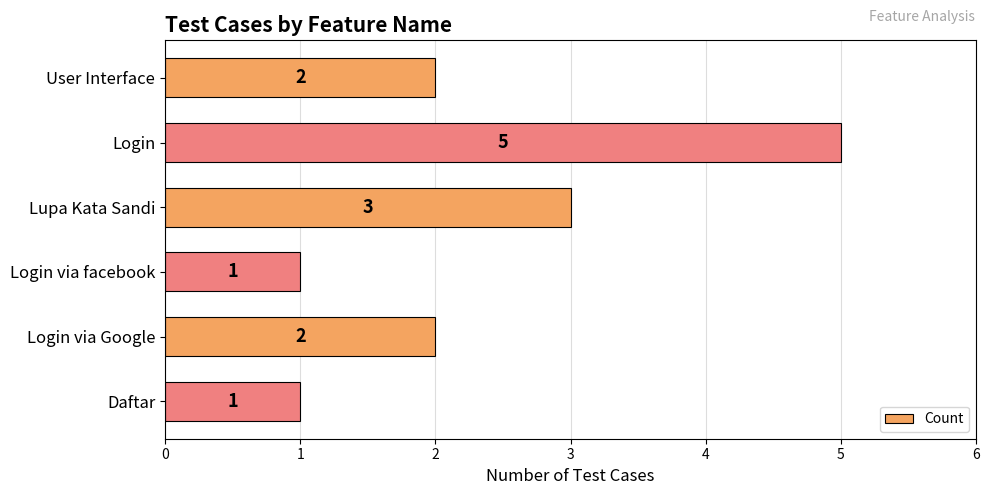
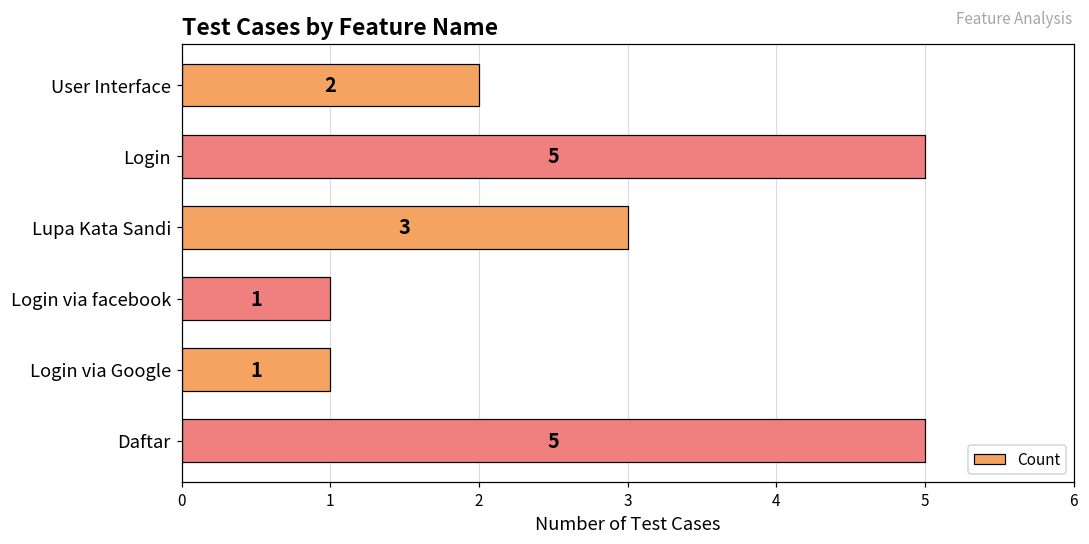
Login via Google: 2 -> 1
Daftar: 1 -> 5
